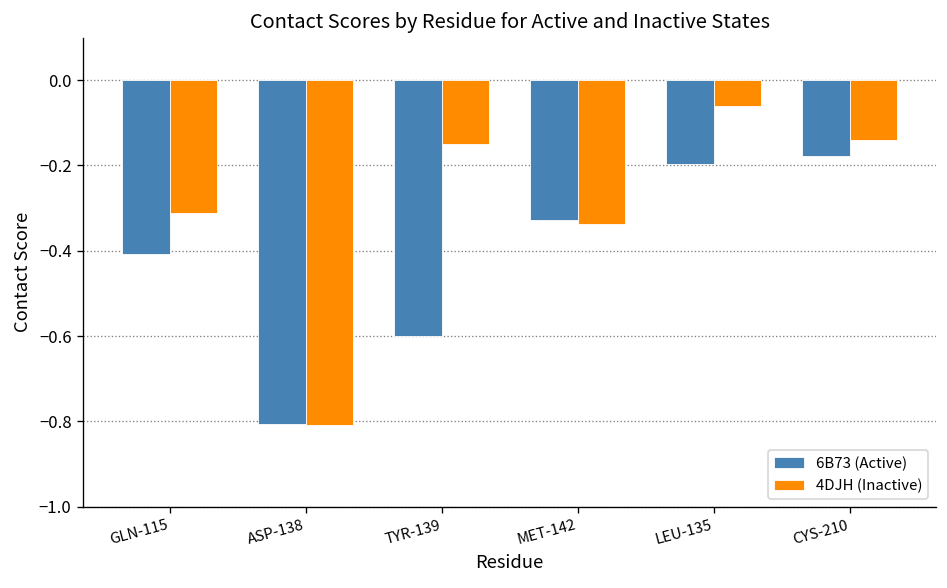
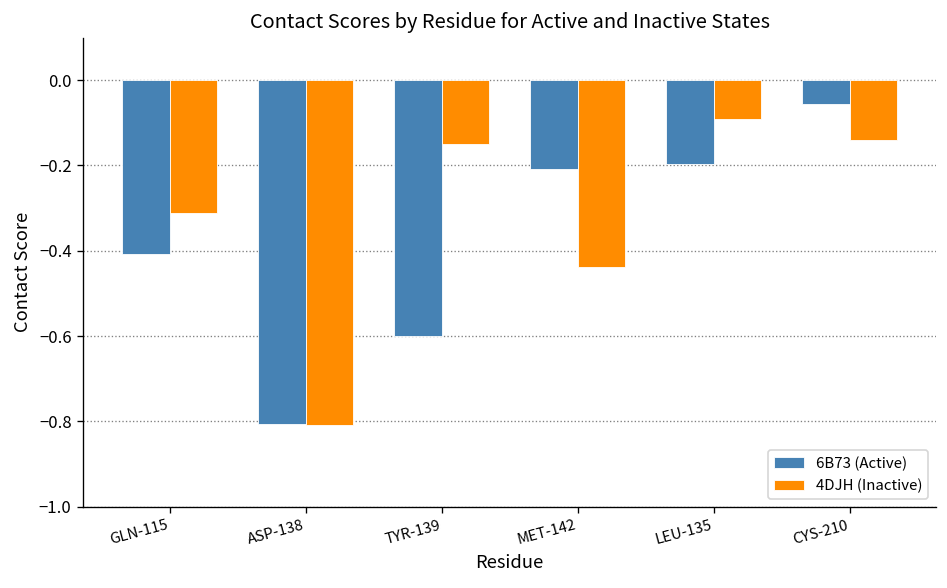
6B73 (Active), MET-142: -0.33 -> -0.21
4DJH (Inactive), MET-142: -0.34 -> -0.44
4DJH (Inactive), LEU-135: -0.06 -> -0.09
6B73 (Active), CYS-210: -0.18 -> -0.06
